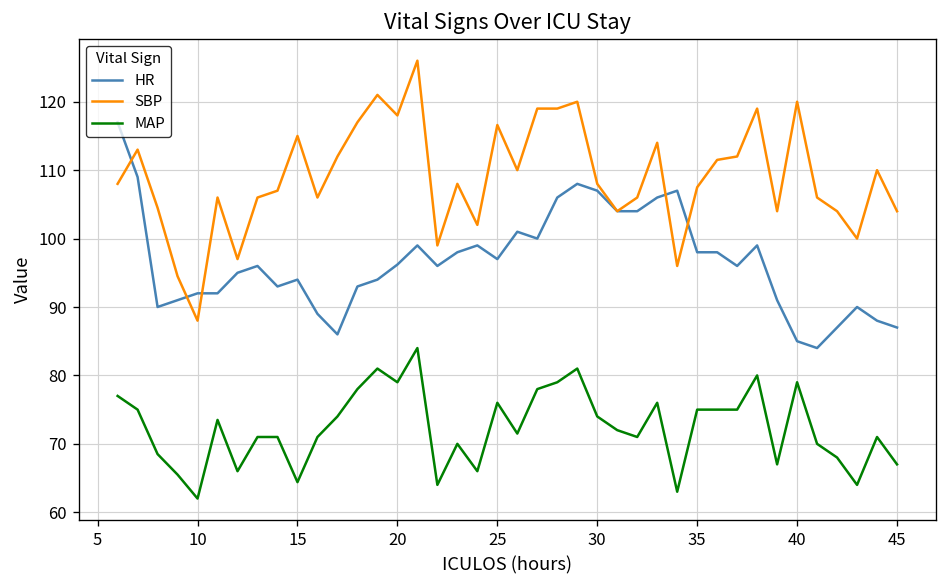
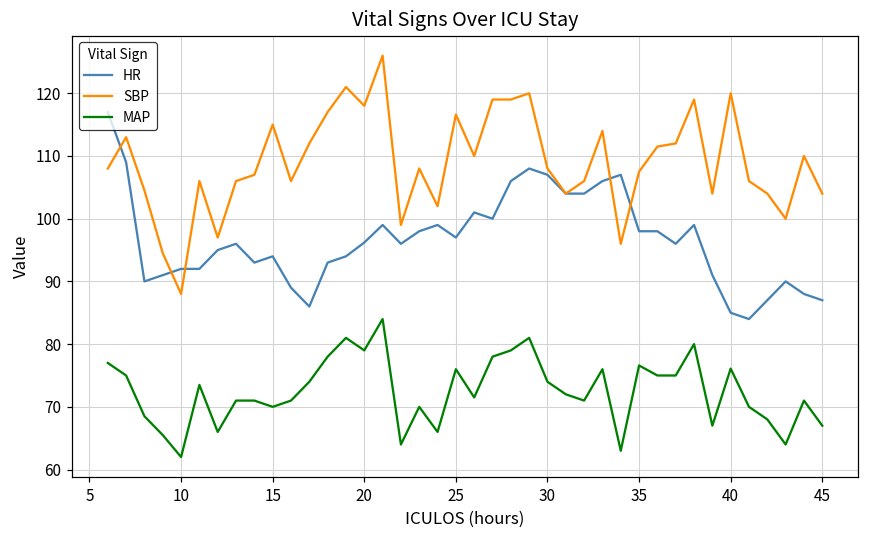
MAP, 15: 64 -> 70
MAP, 35: 75 -> 77
MAP, 40: 79 -> 76
